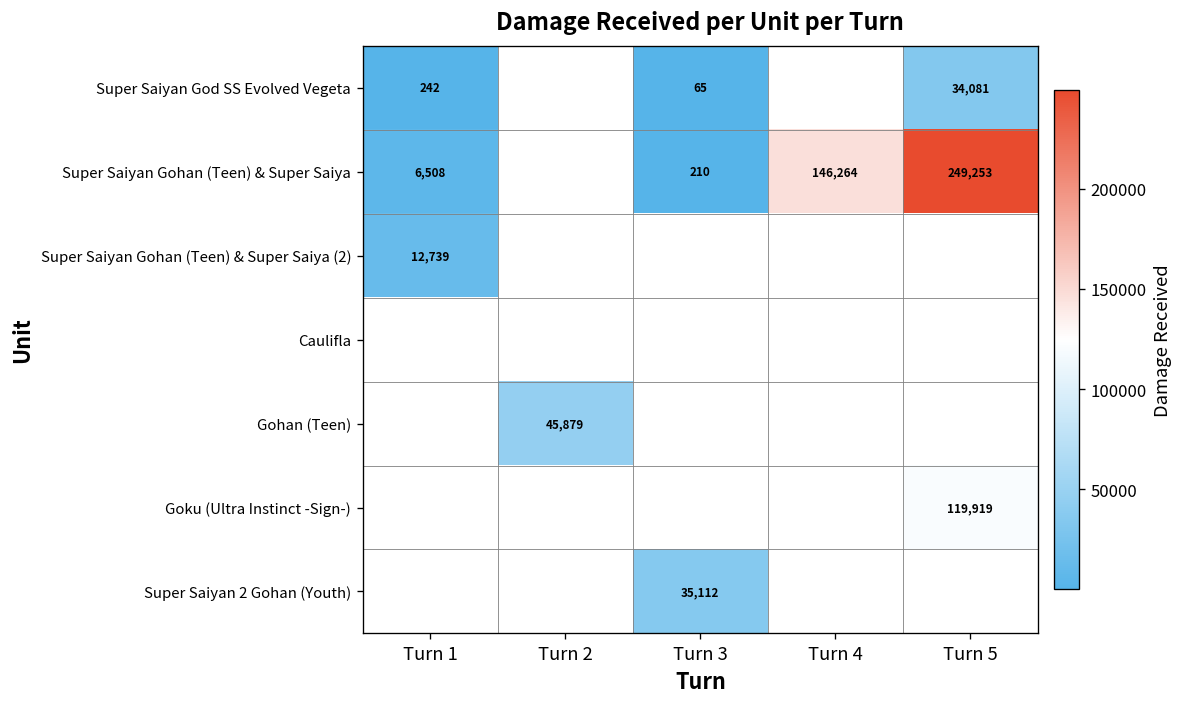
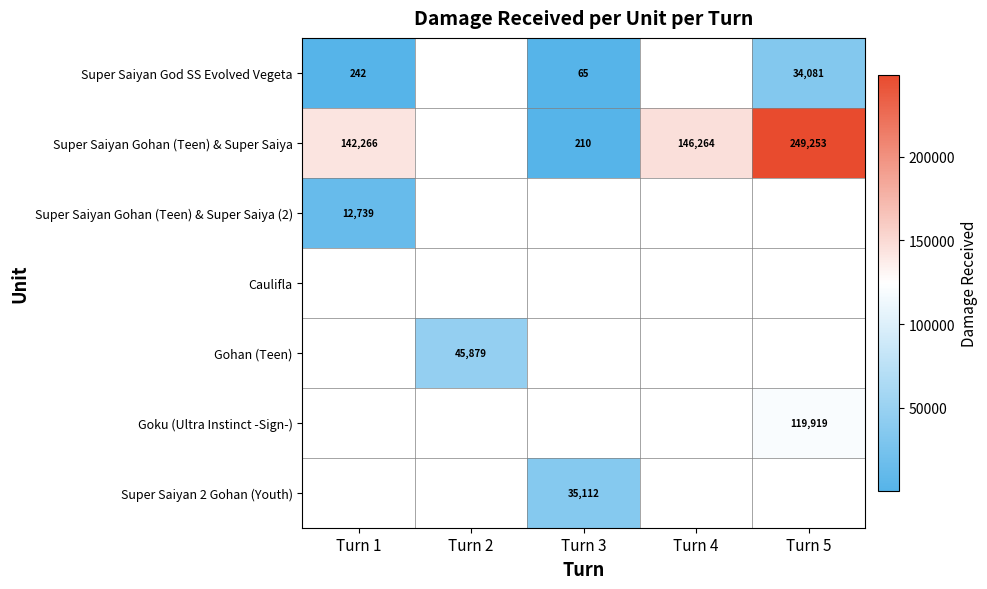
Super Saiyan Gohan (Teen) & Super Saiya, Turn 1: 6,508 -> 142,266
